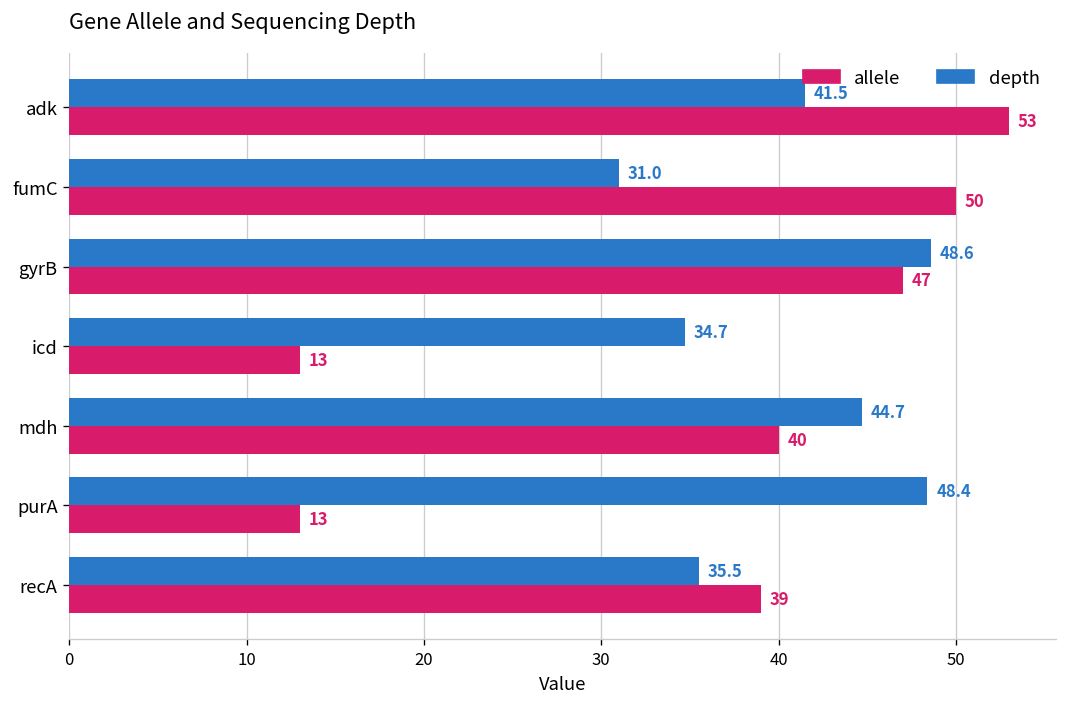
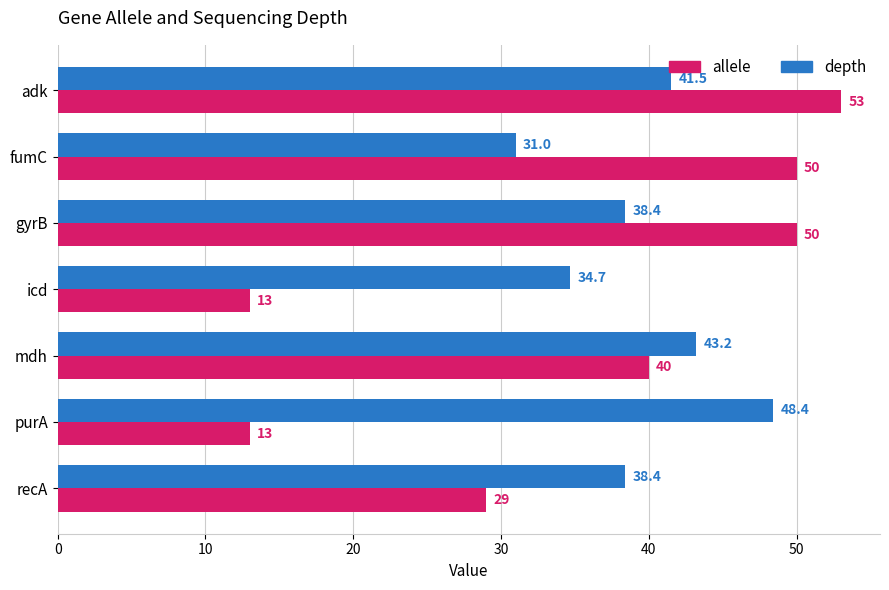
depth, gyrB: 48.6 -> 38.4
allele, gyrB: 47 -> 50
depth, mdh: 44.7 -> 43.2
depth, recA: 35.5 -> 38.4
allele, recA: 39 -> 29
